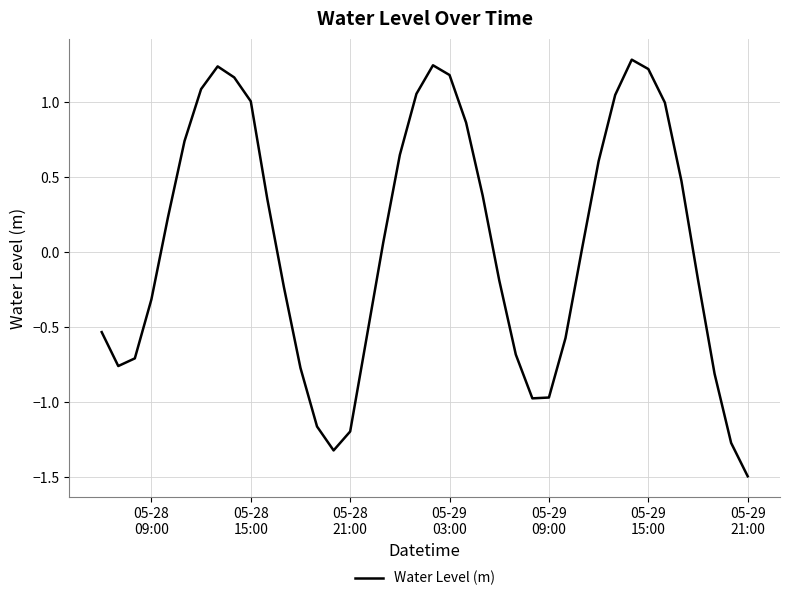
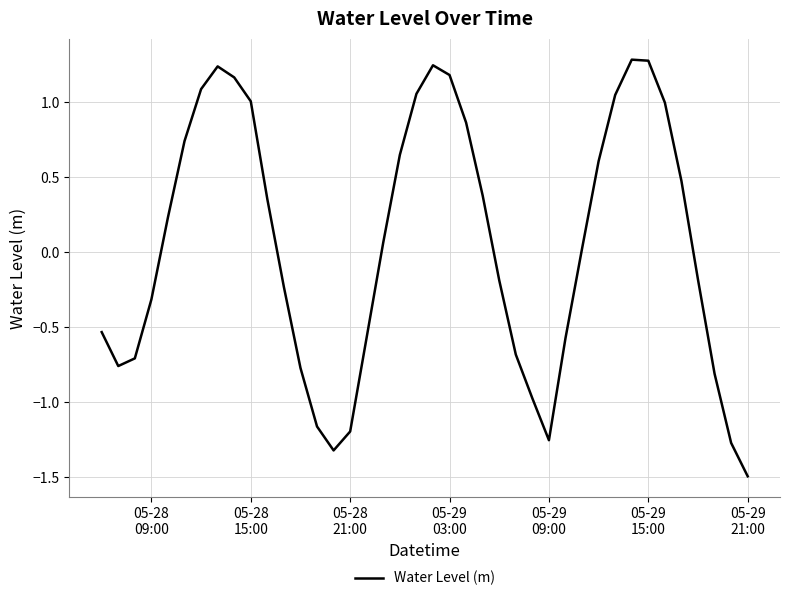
05-29 09:00: -0.97 -> -1.25
05-29 15:00: 1.22 -> 1.28
